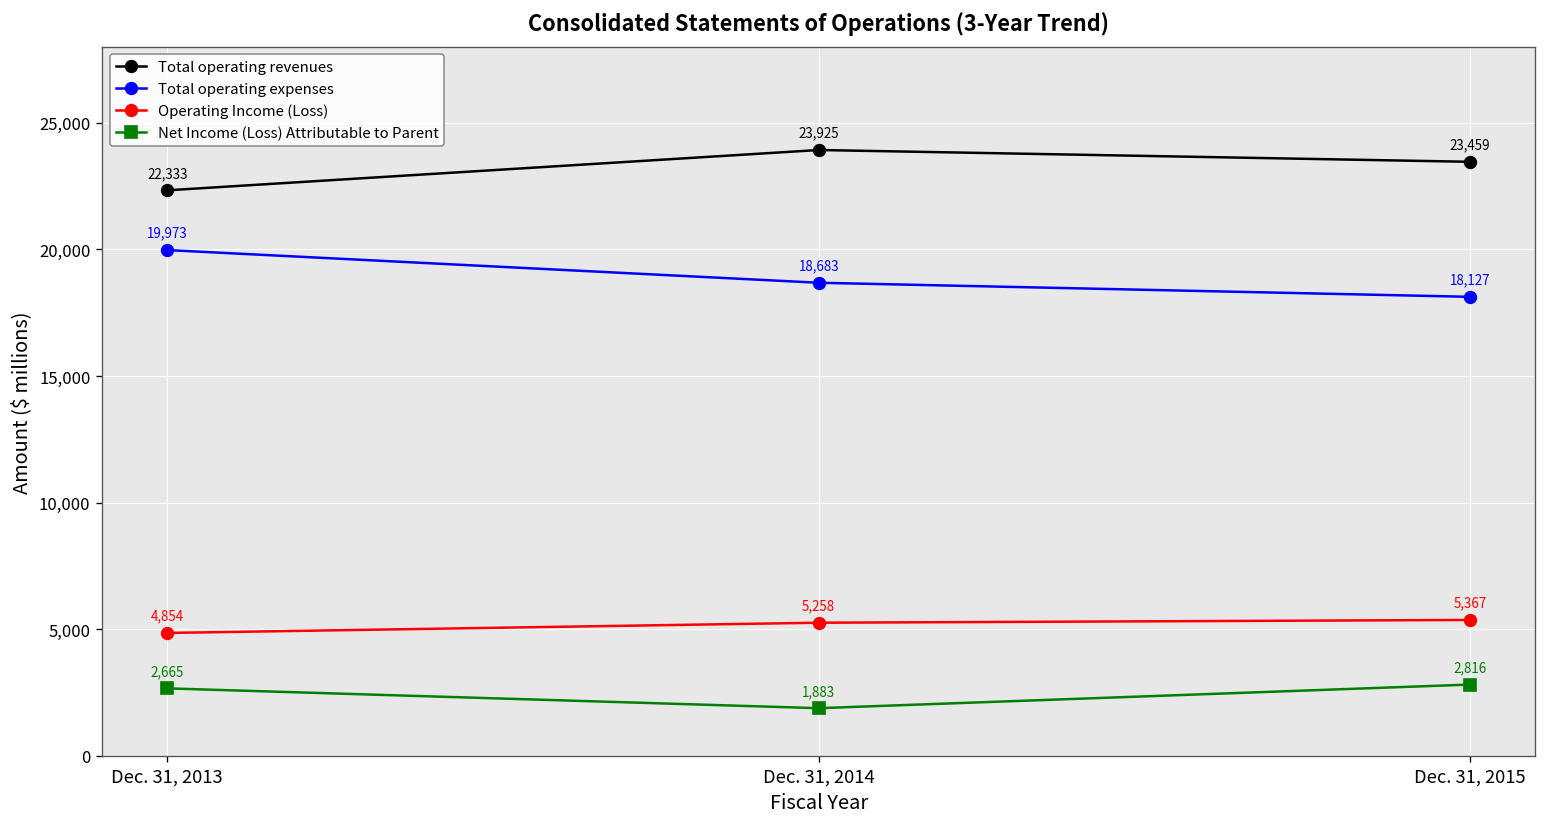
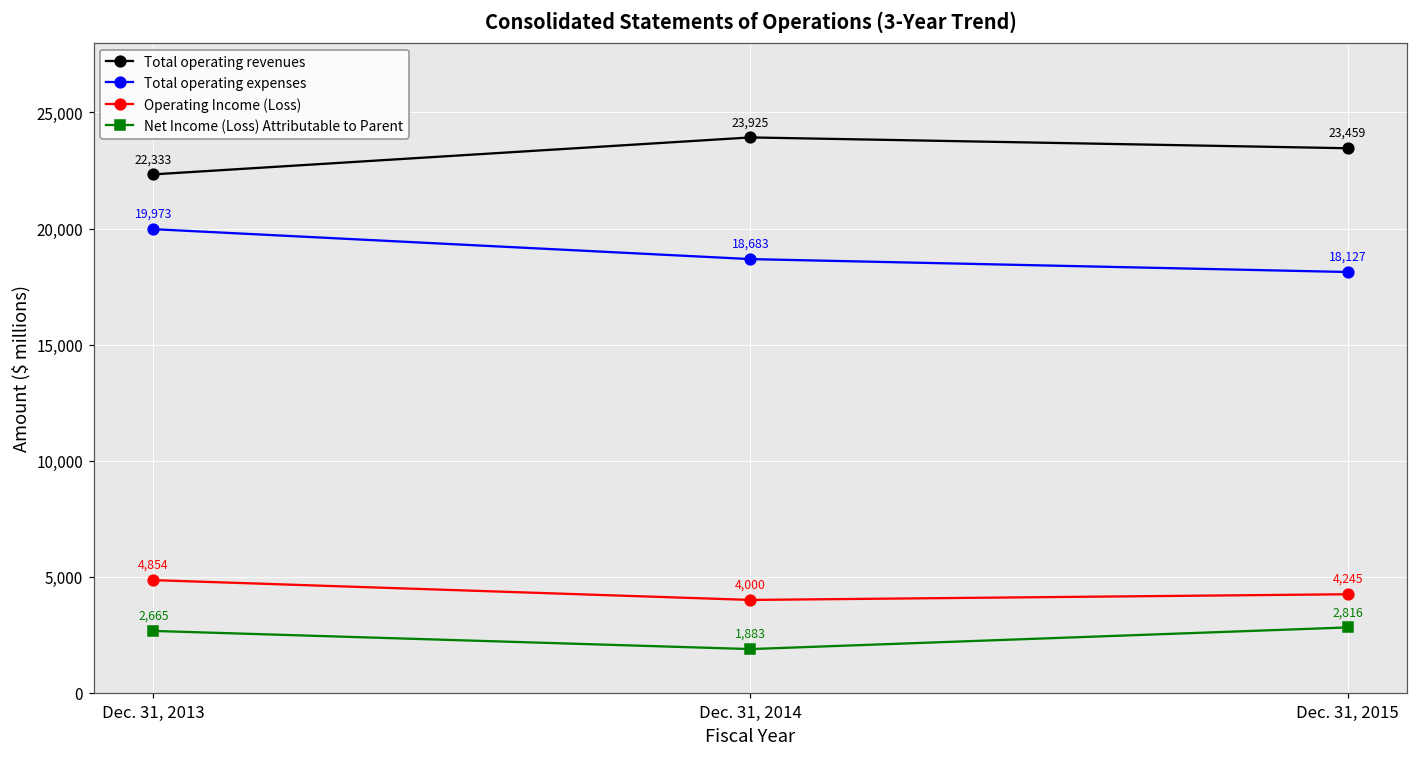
Operating Income (Loss), Dec. 31, 2014: 5,258 -> 4,000
Operating Income (Loss), Dec. 31, 2015: 5,367 -> 4,245
